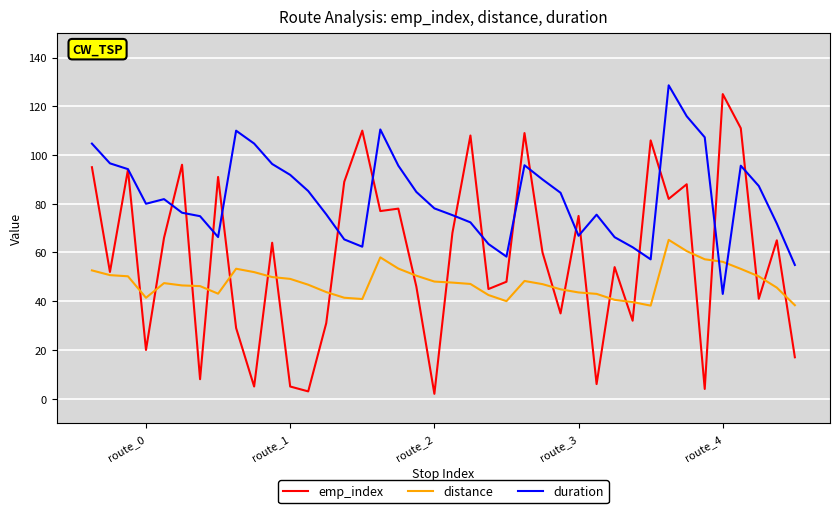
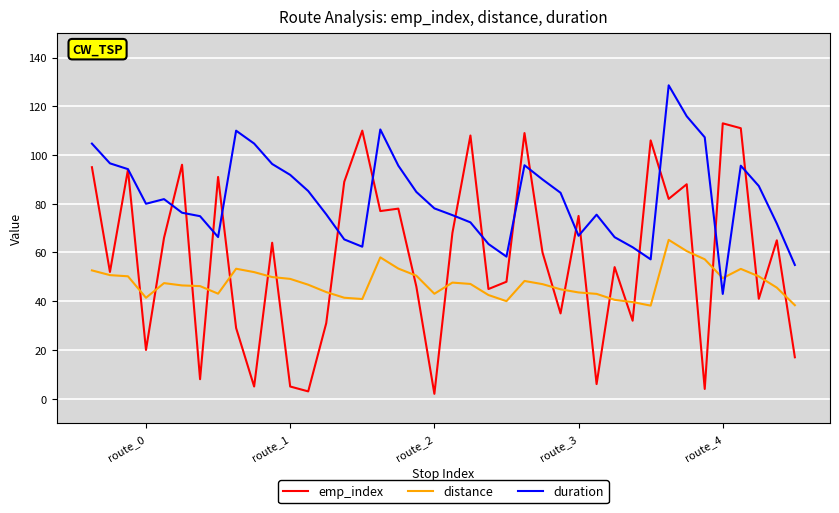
distance, route_2: 48 -> 43
emp_index, route_4: 125 -> 113
distance, route_4: 56 -> 49
